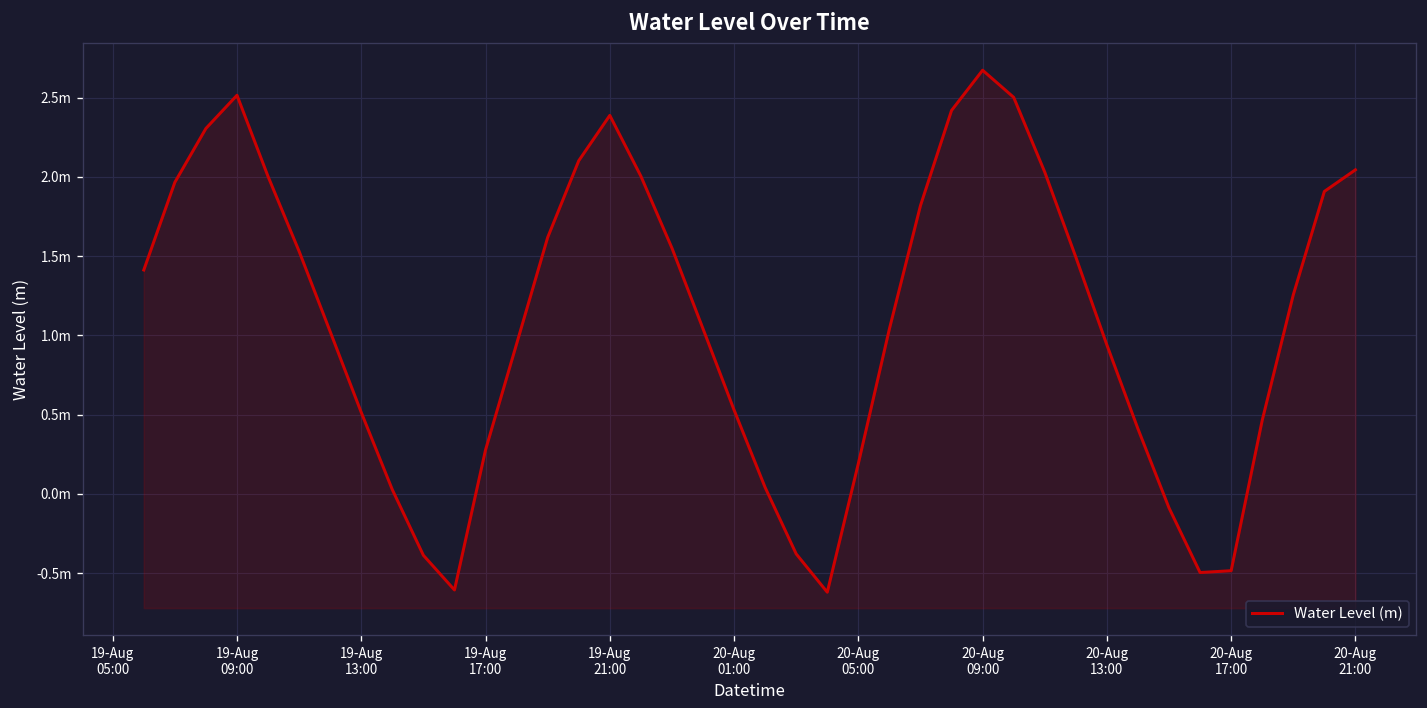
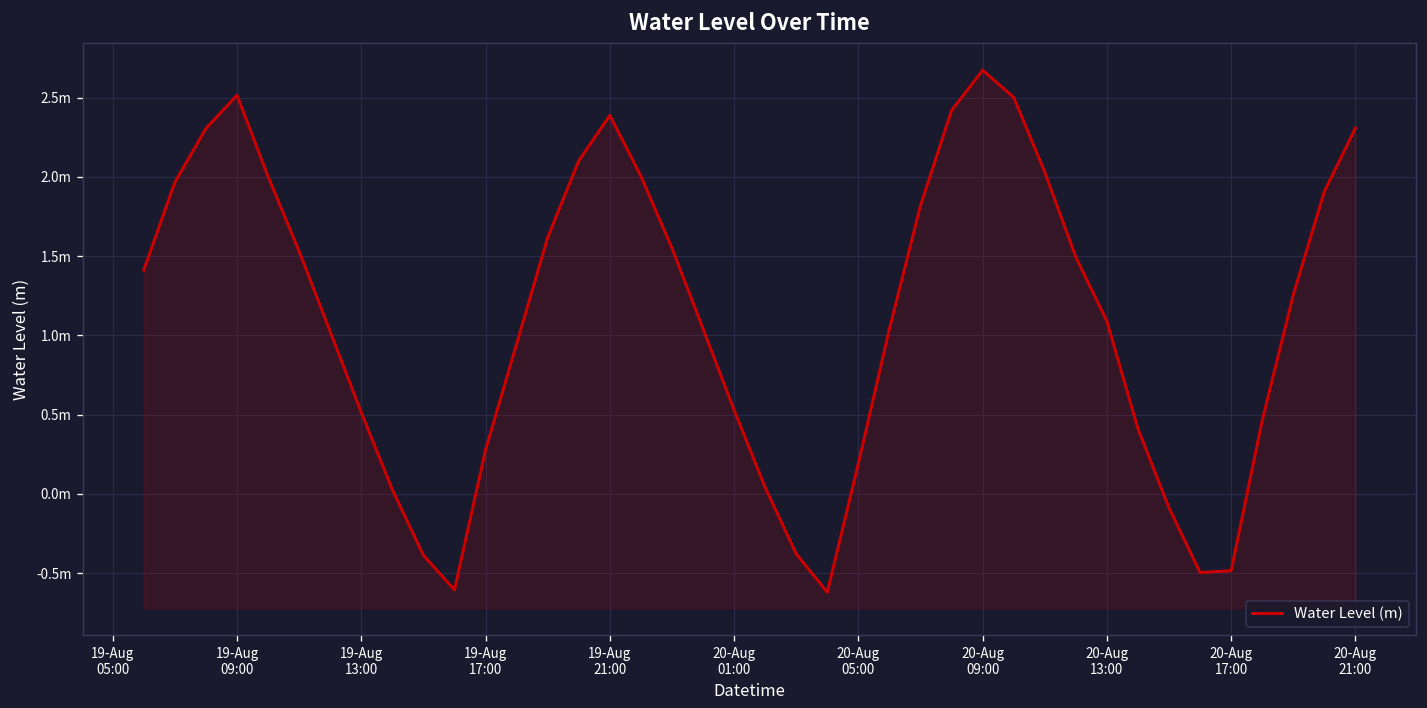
20-Aug 13:00: 0.94m -> 1.09m
20-Aug 21:00: 2.04m -> 2.31m
